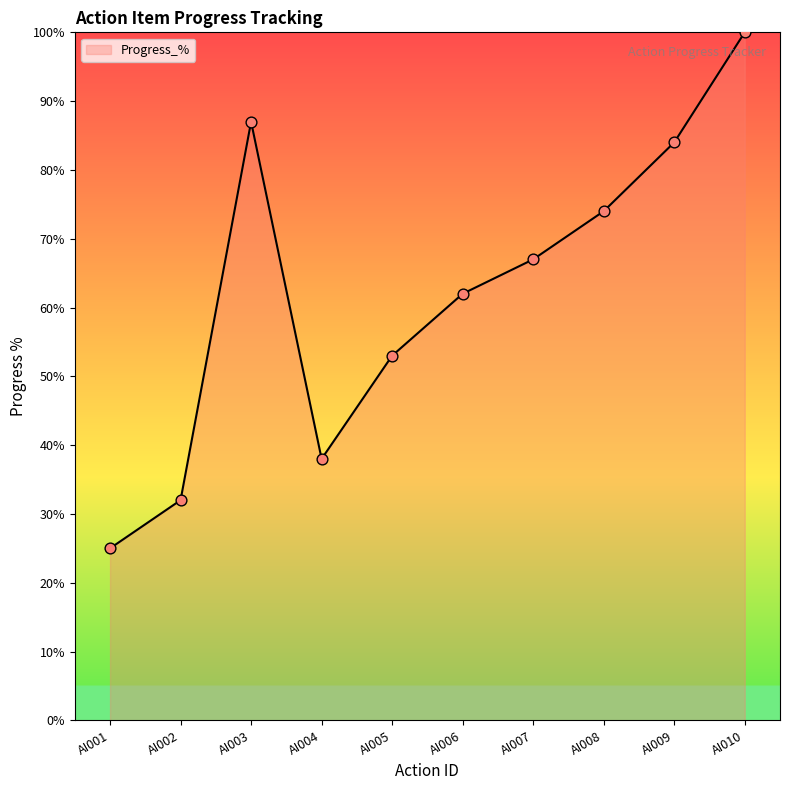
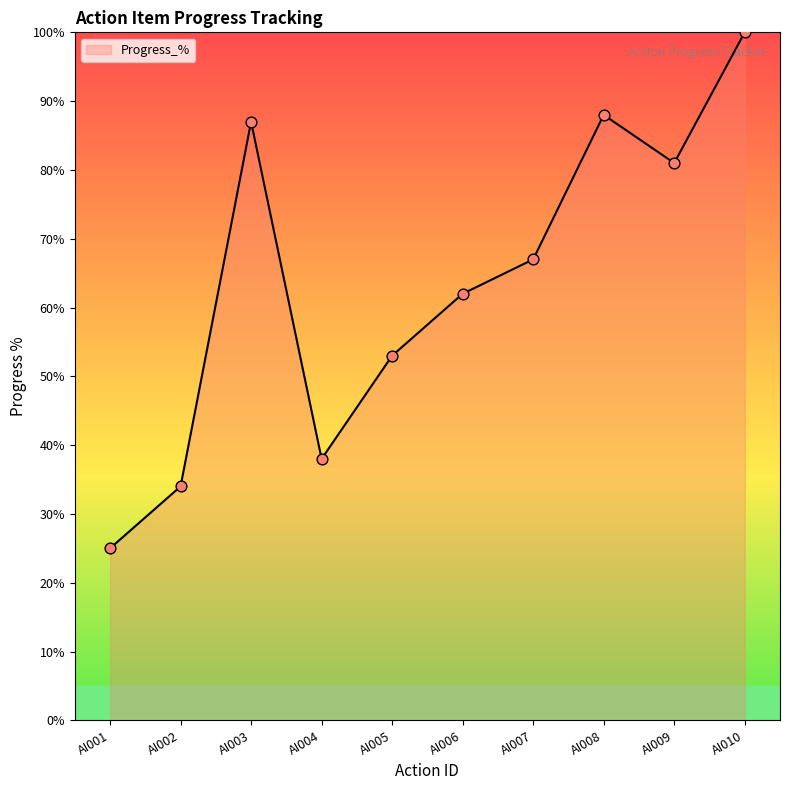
AI002: 32% -> 34%
AI008: 74% -> 88%
AI009: 84% -> 81%
